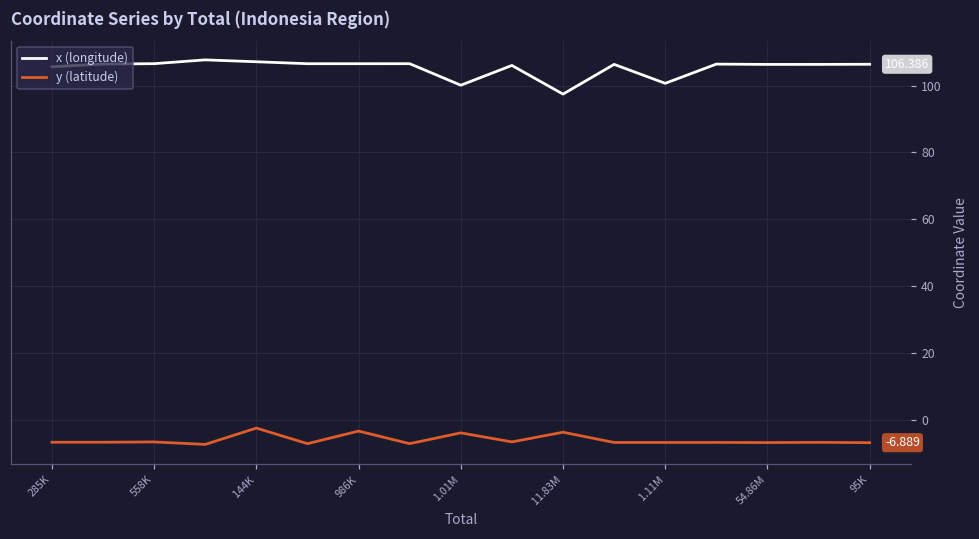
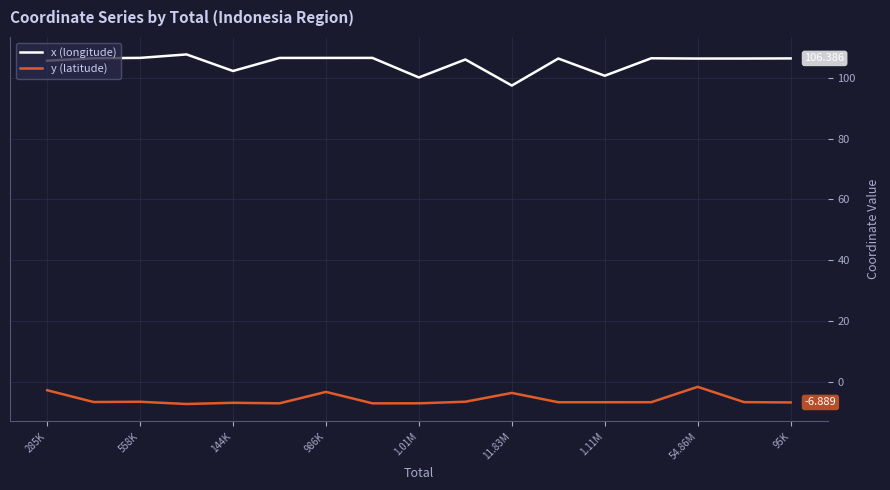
y (latitude), 285K: -7 -> -3
x (longitude), 144K: 107 -> 102
y (latitude), 144K: -3 -> -7
y (latitude), 1.01M: -4 -> -7
y (latitude), 54.86M: -7 -> -2
